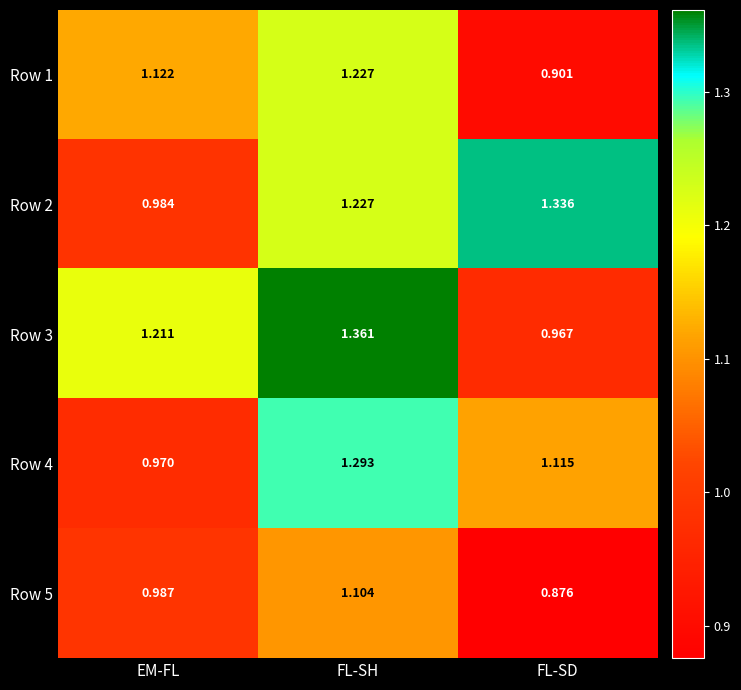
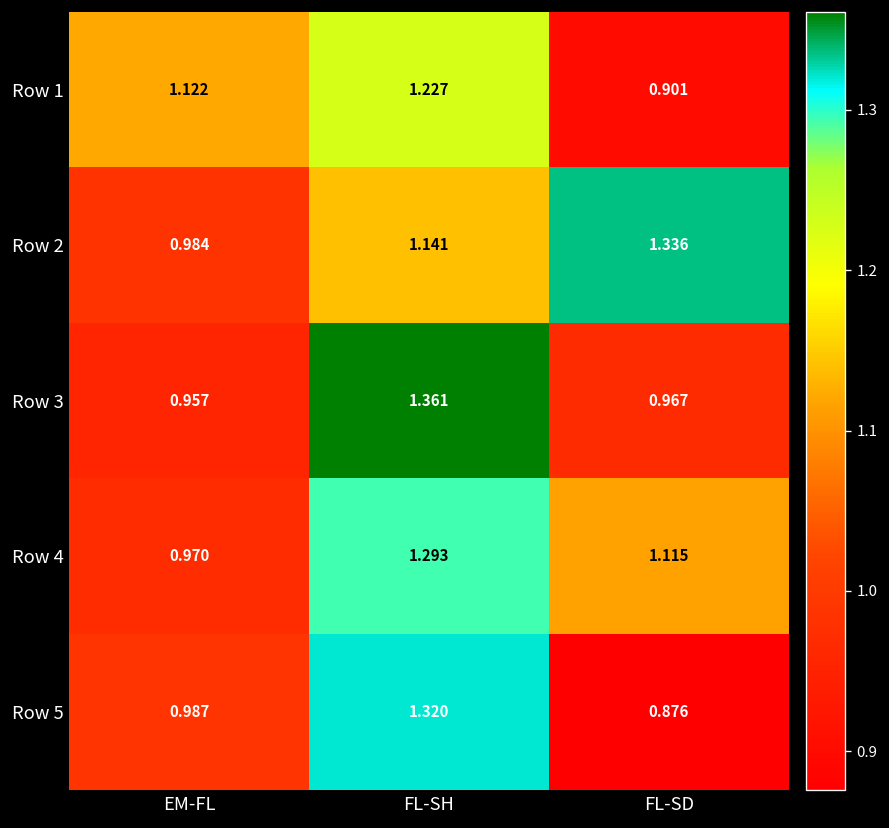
Row 2, FL-SH: 1.227 -> 1.141
Row 3, EM-FL: 1.211 -> 0.957
Row 5, FL-SH: 1.104 -> 1.320
